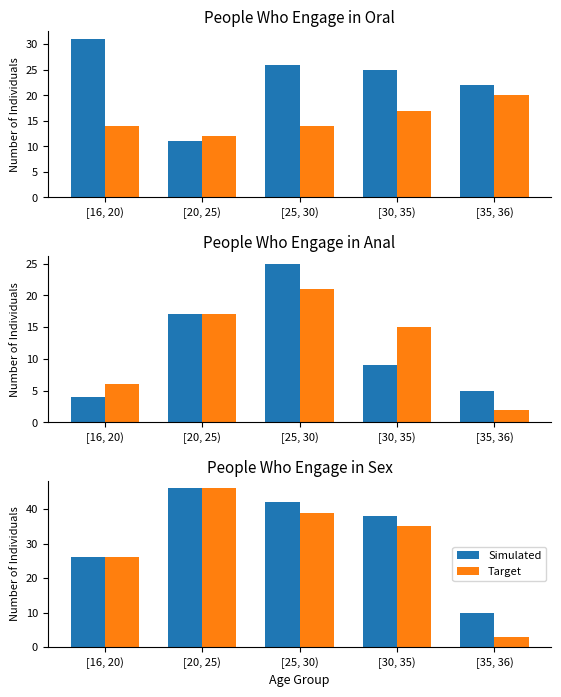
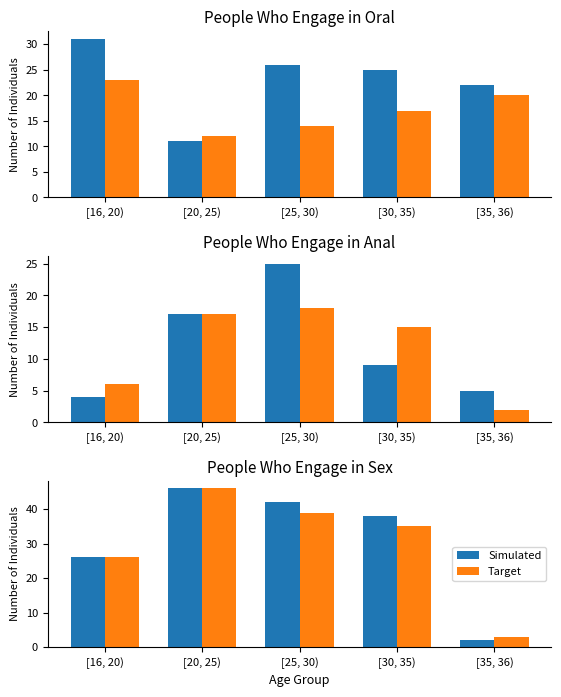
People Who Engage in Oral, Target, [16, 20): 14 -> 23
People Who Engage in Anal, Target, [25, 30): 21 -> 18
People Who Engage in Sex, Simulated, [35, 36): 10 -> 2
